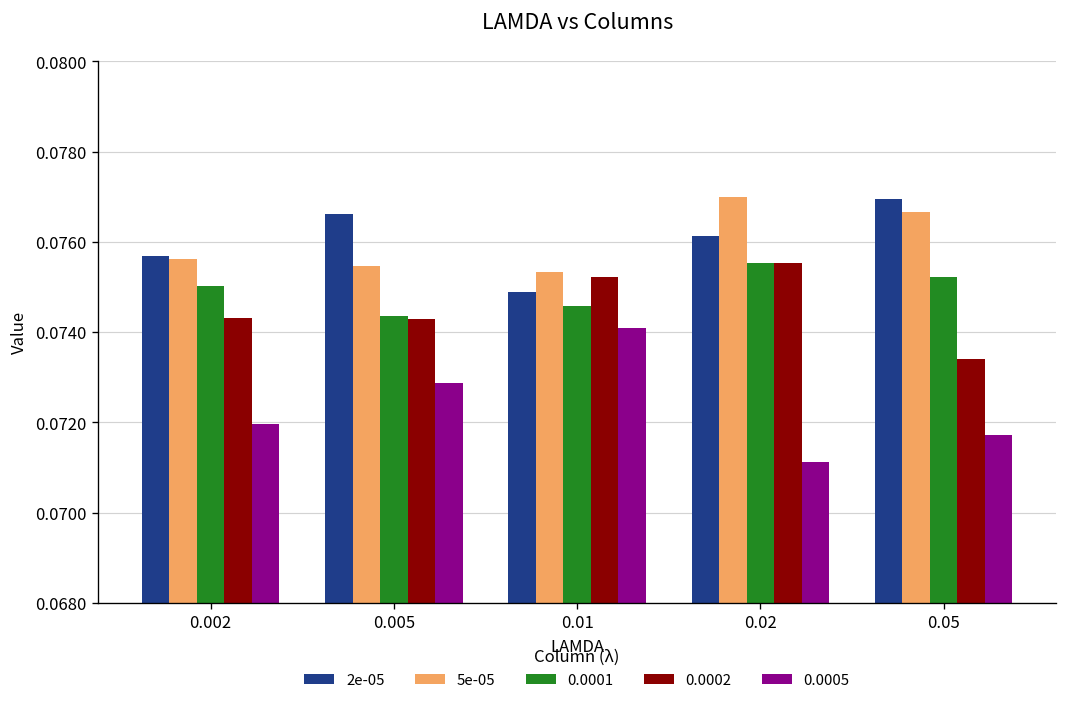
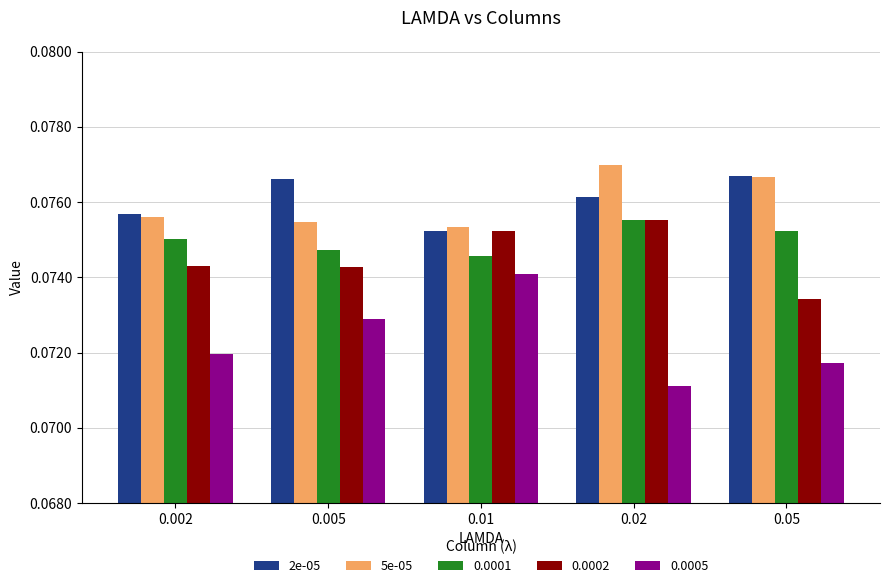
0.0001, 0.005: 0.0744 -> 0.0747
2e-05, 0.01: 0.0749 -> 0.0752
2e-05, 0.05: 0.0770 -> 0.0767
